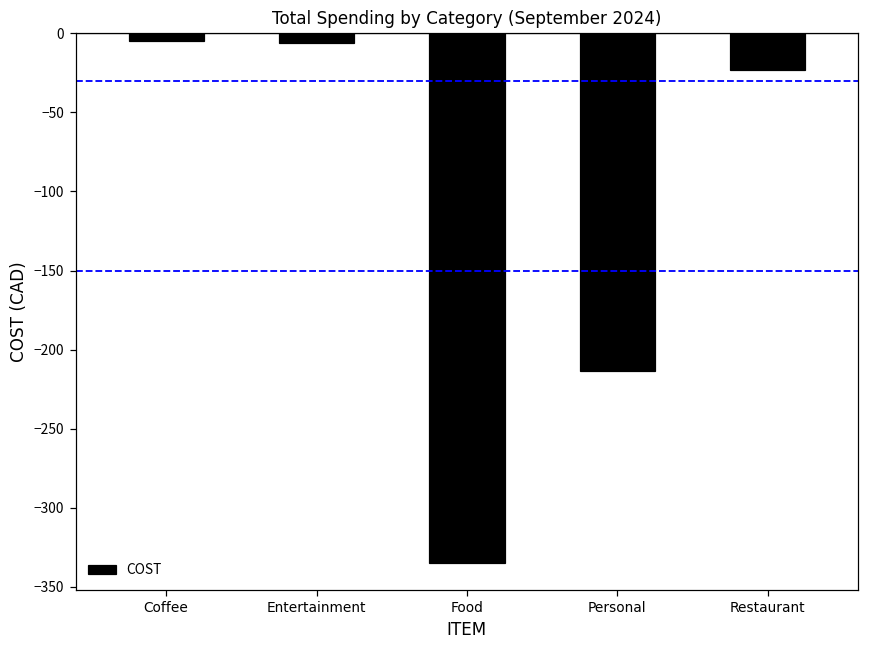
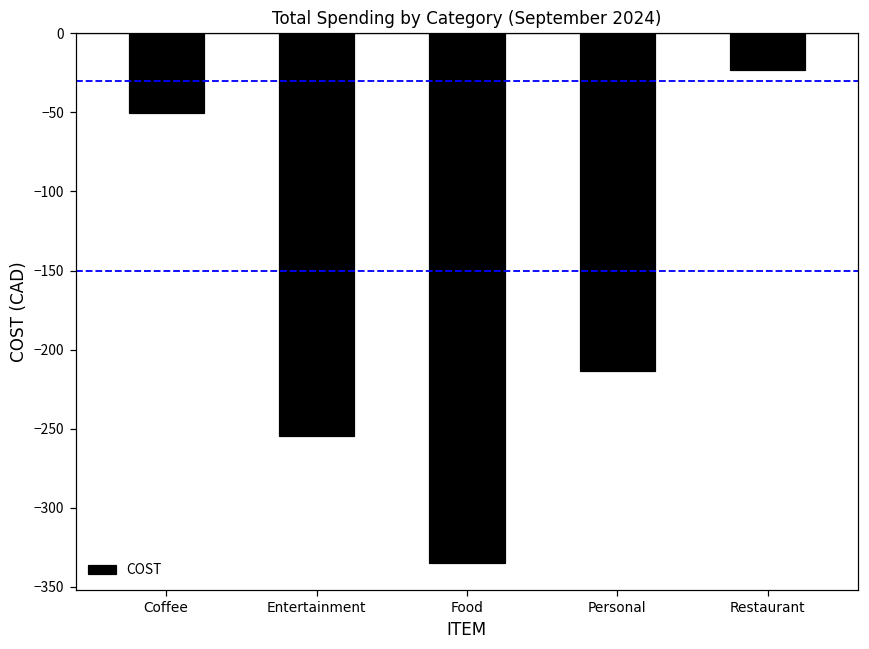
Coffee: -5 -> -51
Entertainment: -6 -> -255
